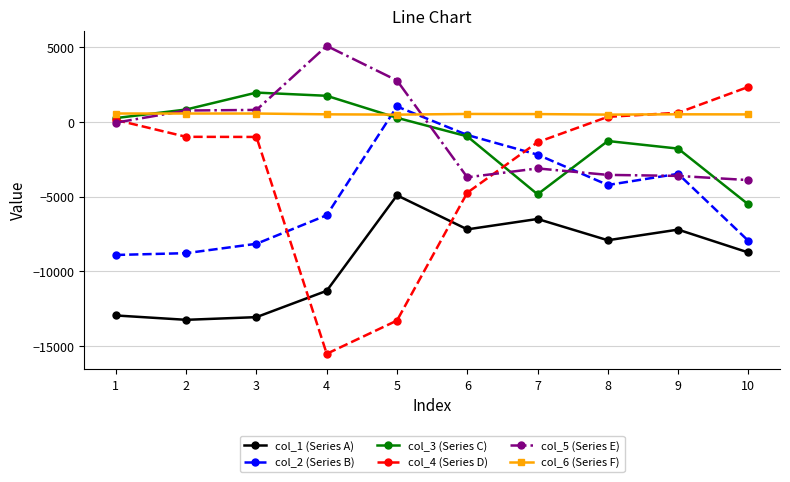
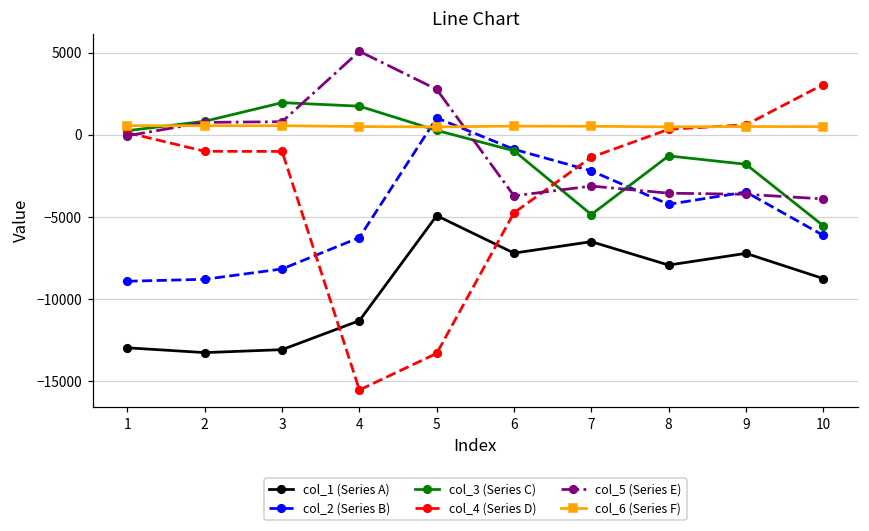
col_2 (Series B), 10: -8000 -> -6100
col_4 (Series D), 10: 2300 -> 3100
